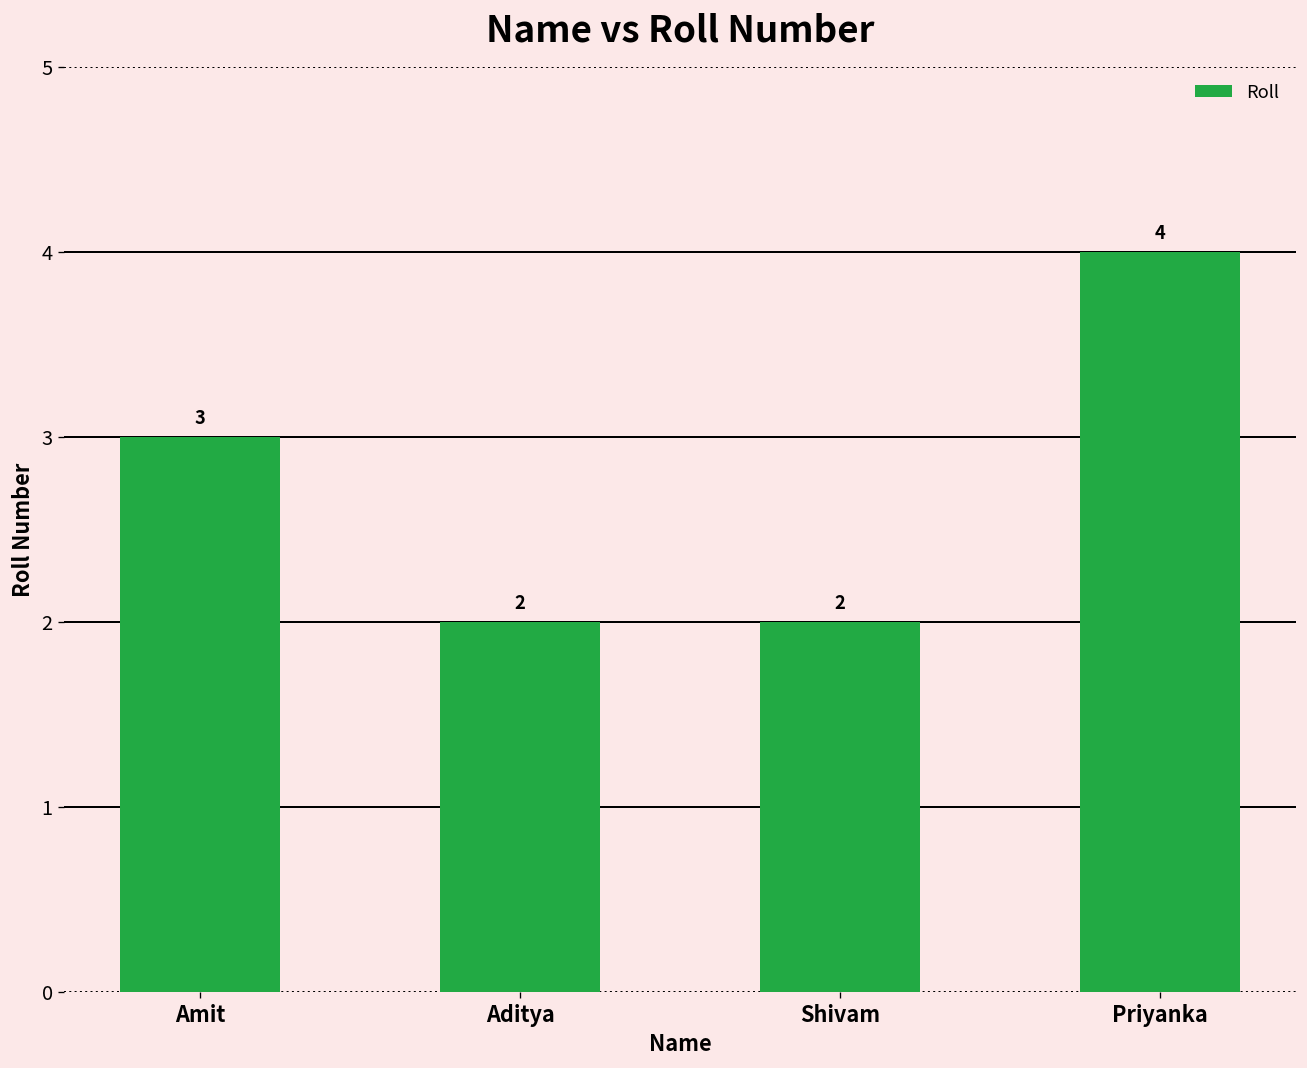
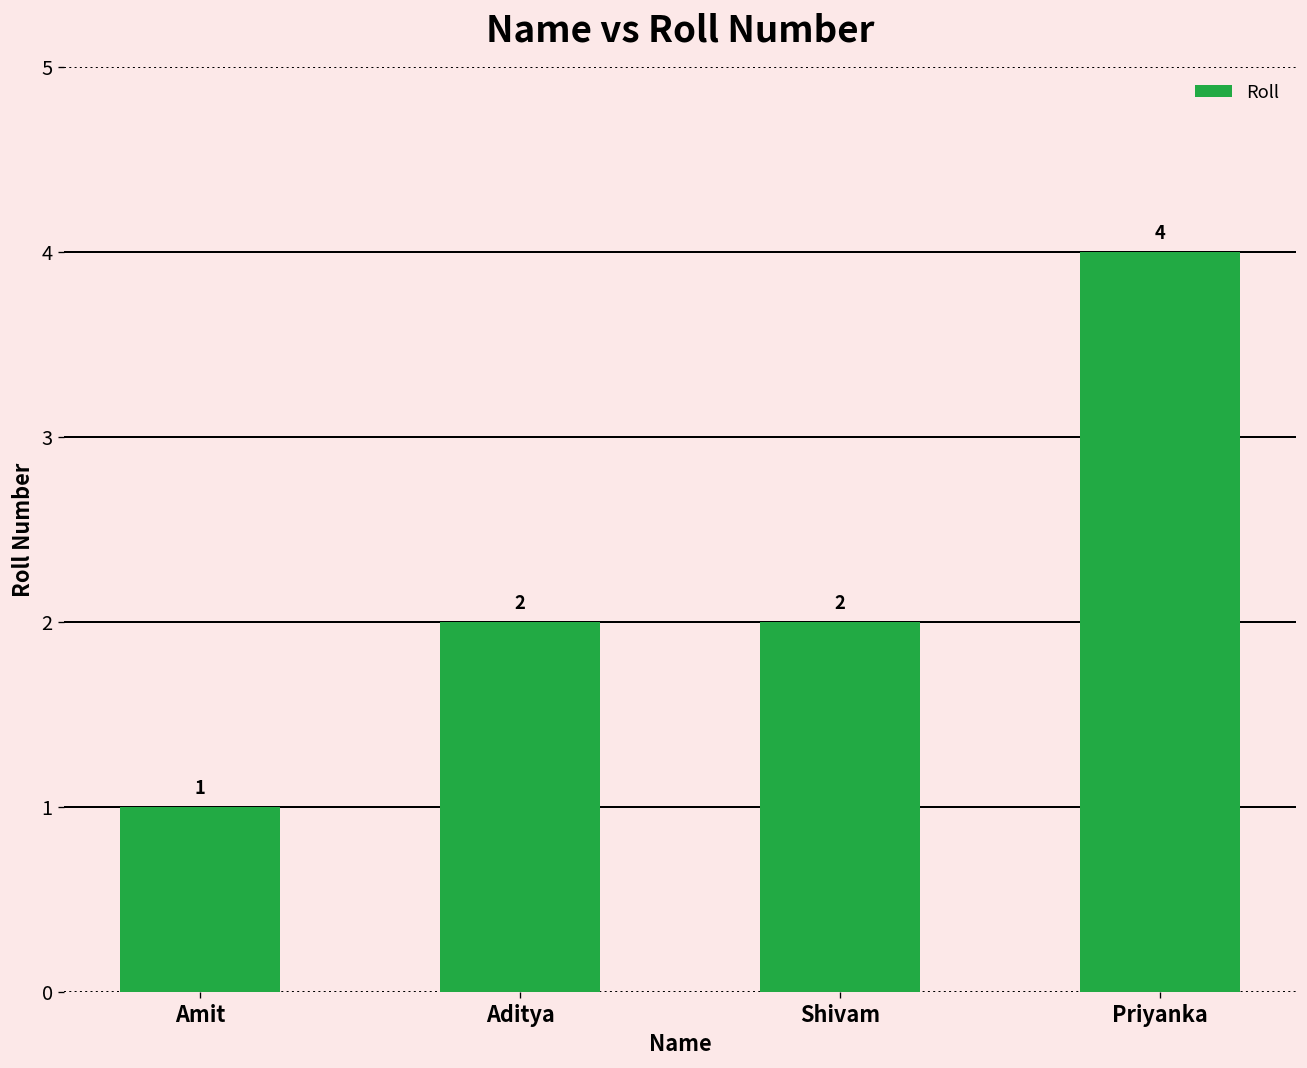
Amit: 3 -> 1
